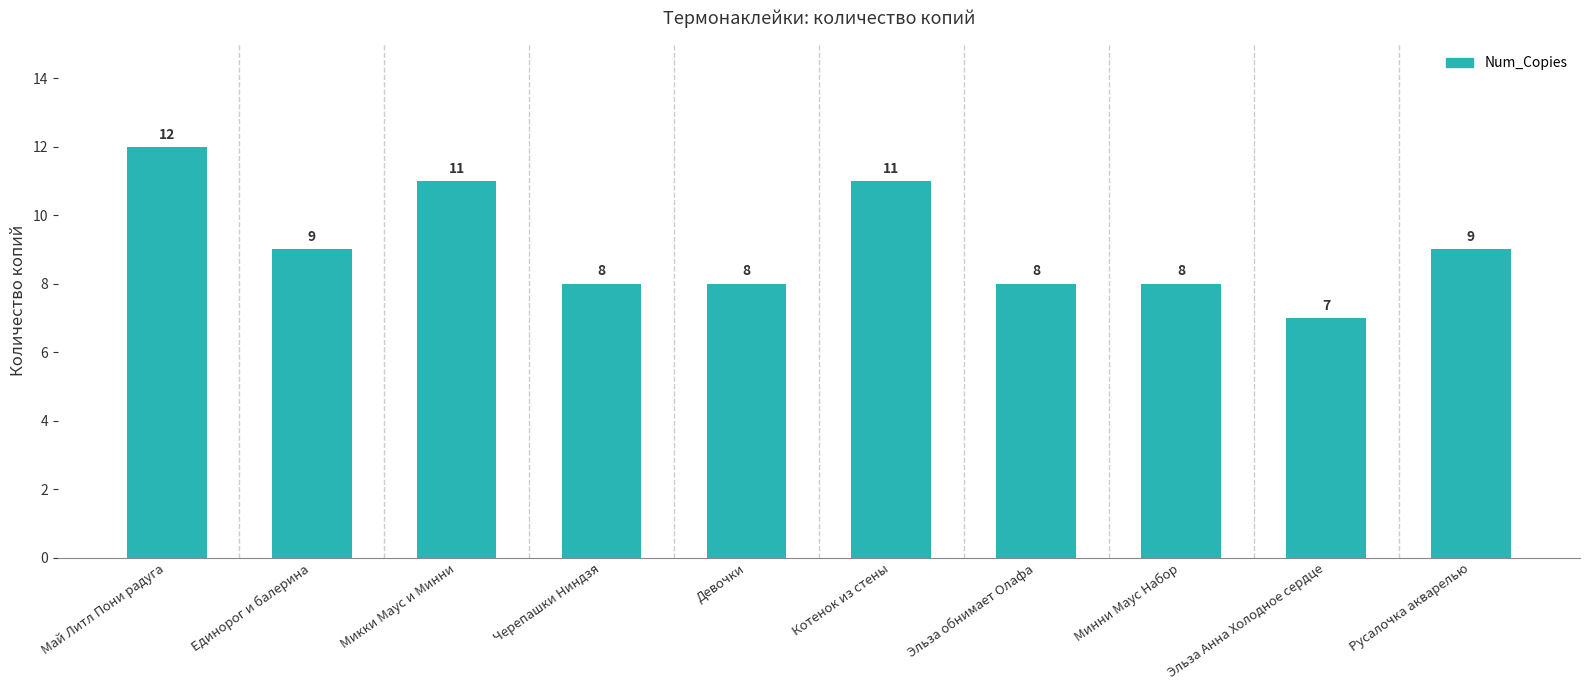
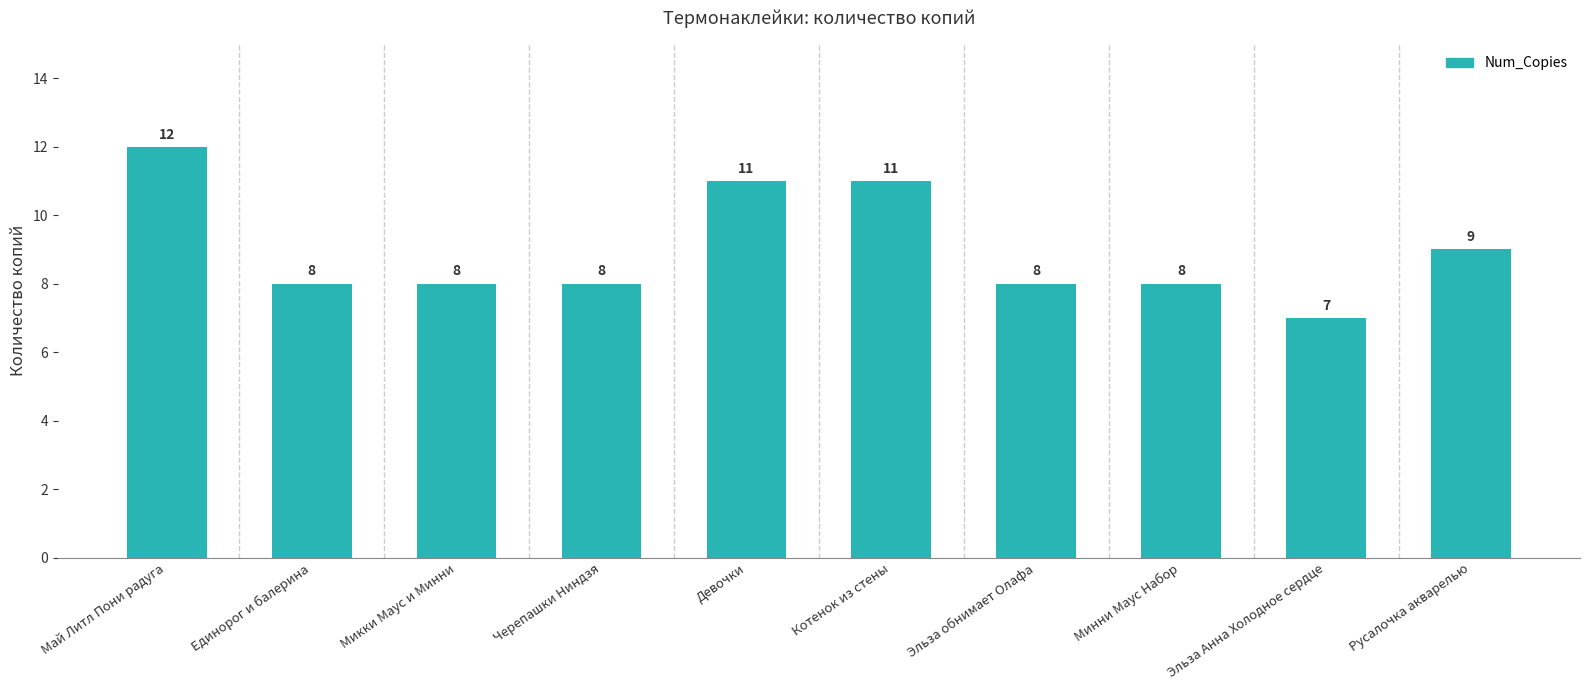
Единорог и балерина: 9 -> 8
Микки Маус и Минни: 11 -> 8
Девочки: 8 -> 11
